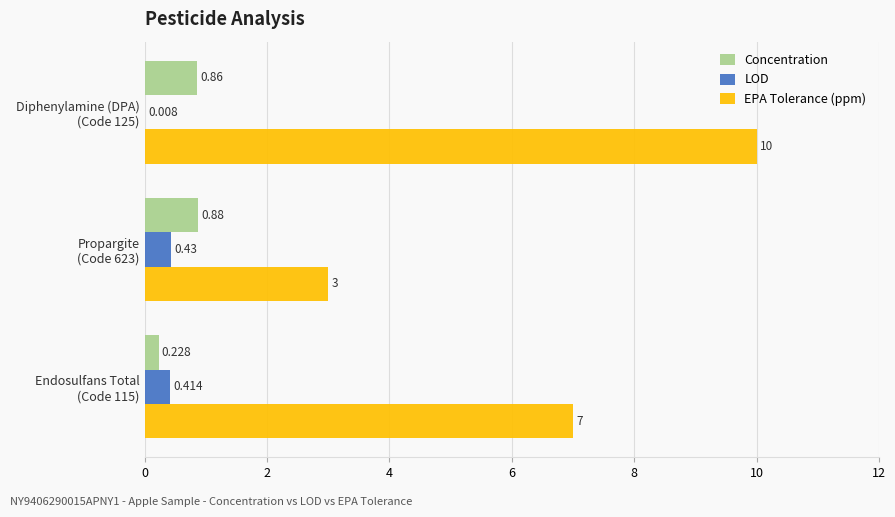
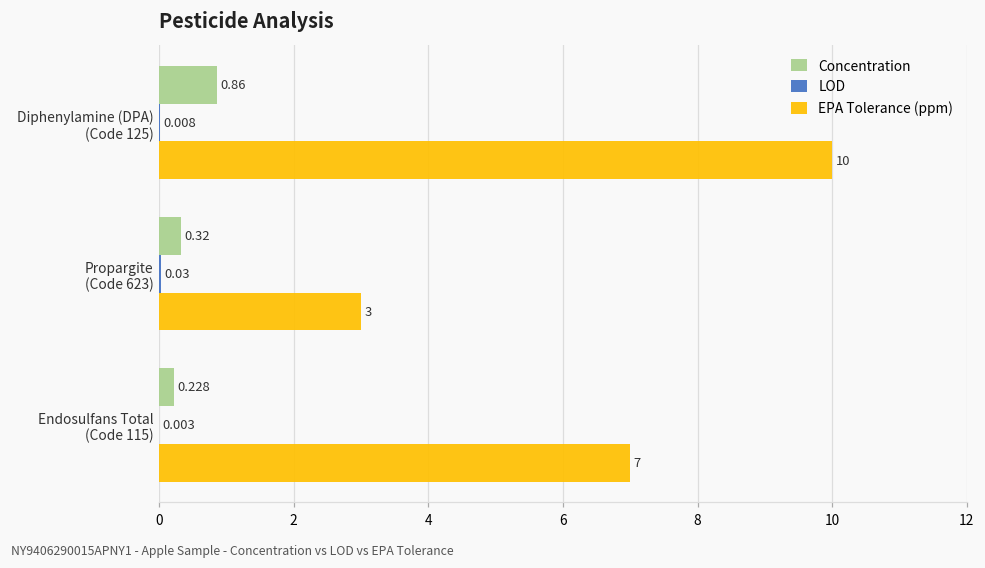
Concentration, Propargite (Code 623): 0.88 -> 0.32
LOD, Propargite (Code 623): 0.43 -> 0.03
LOD, Endosulfans Total (Code 115): 0.414 -> 0.003
